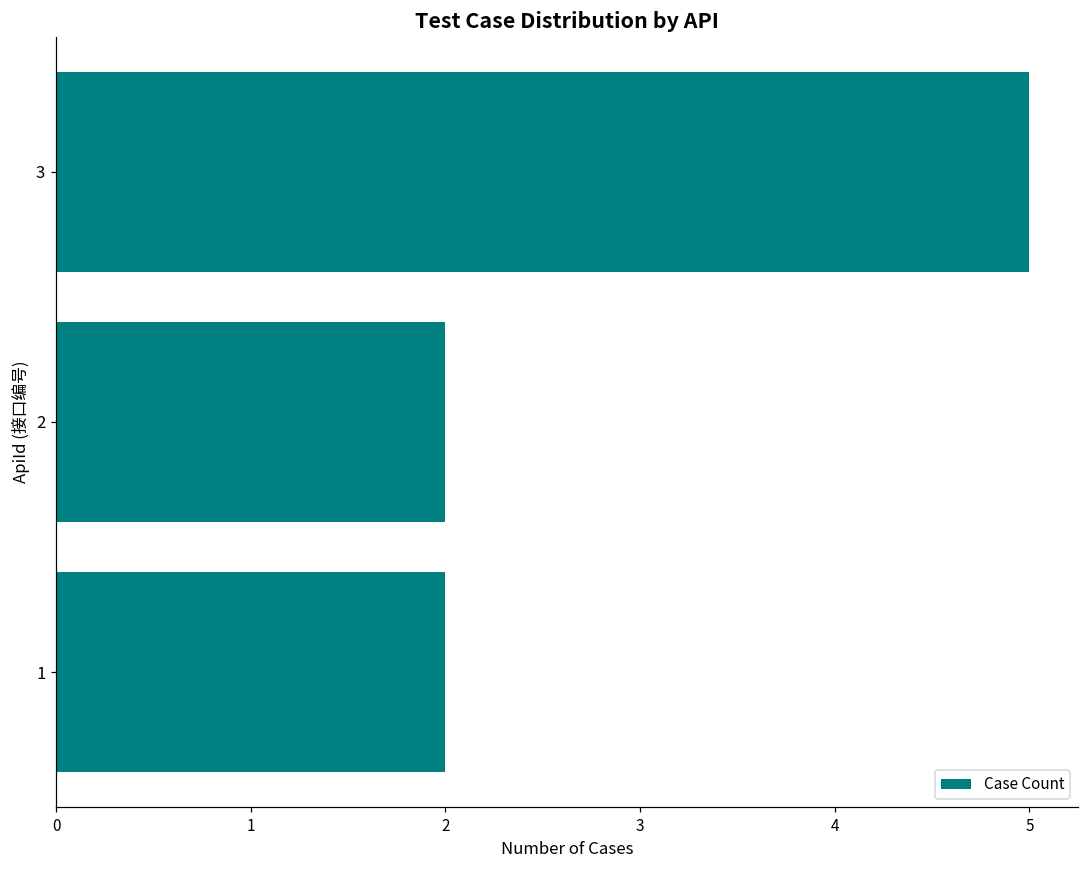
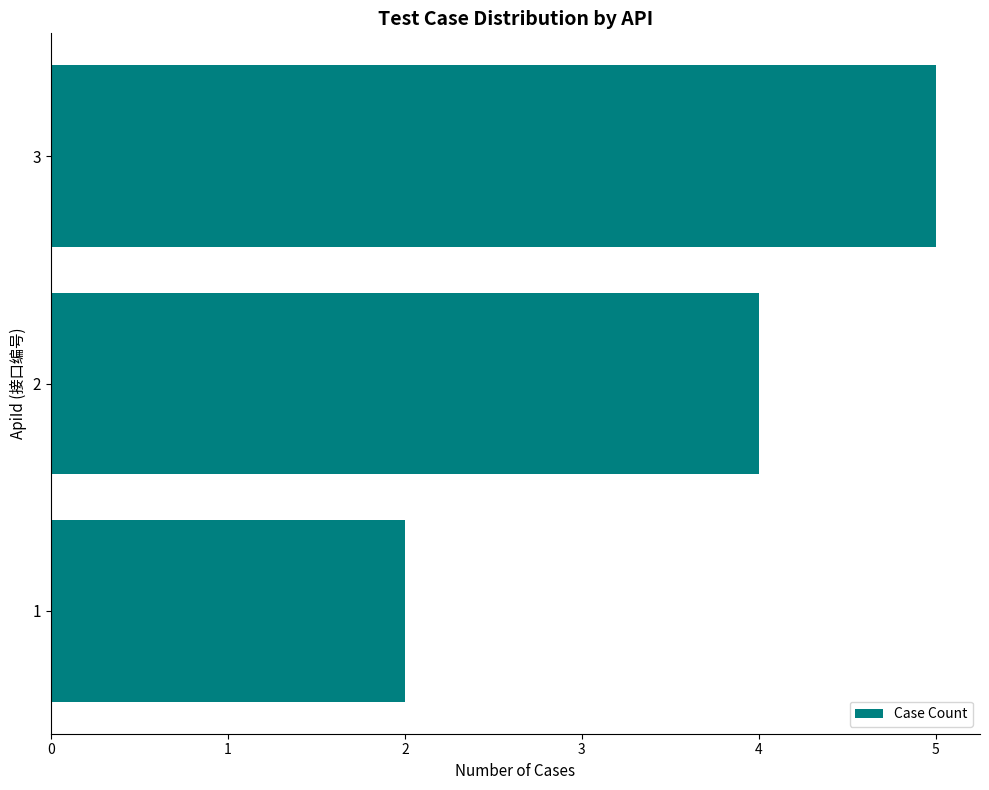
2: 2 -> 4
